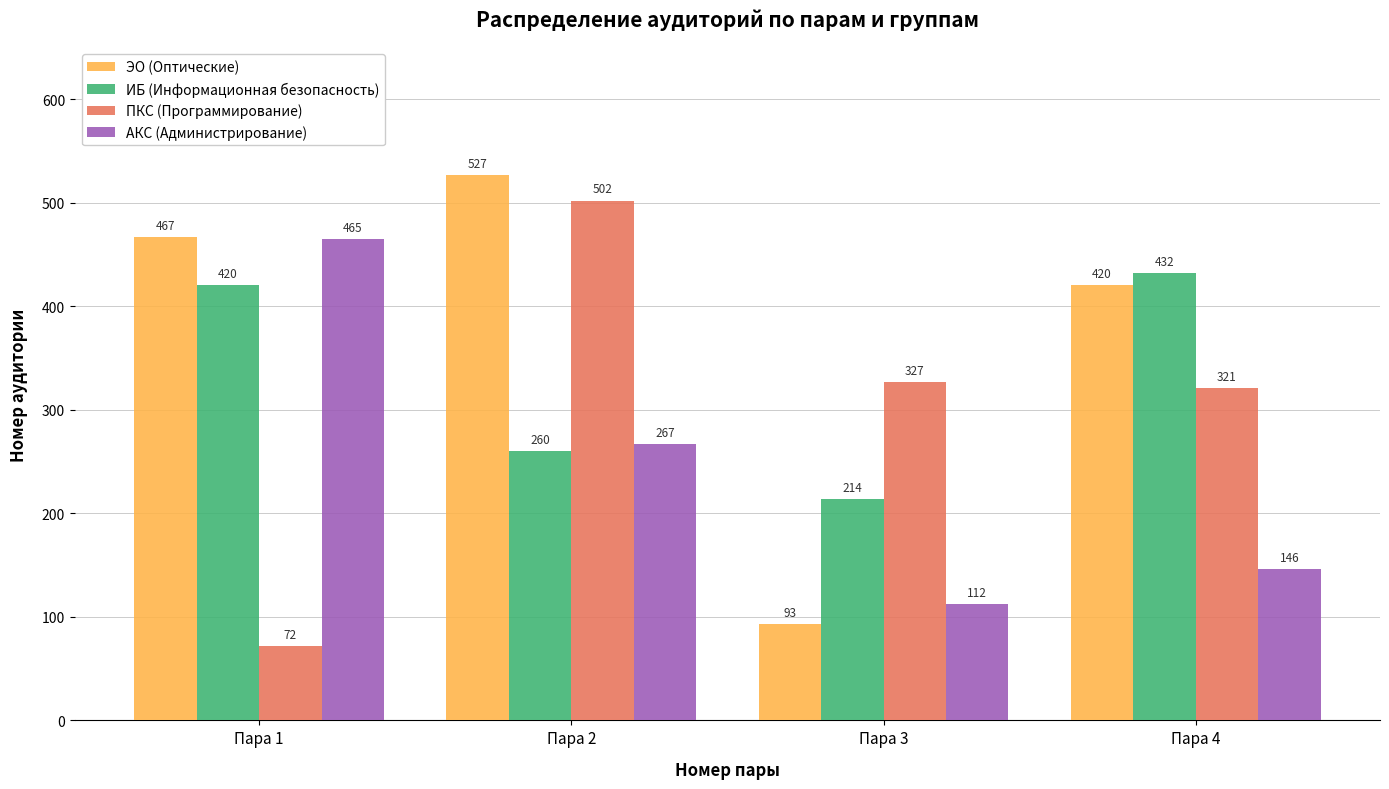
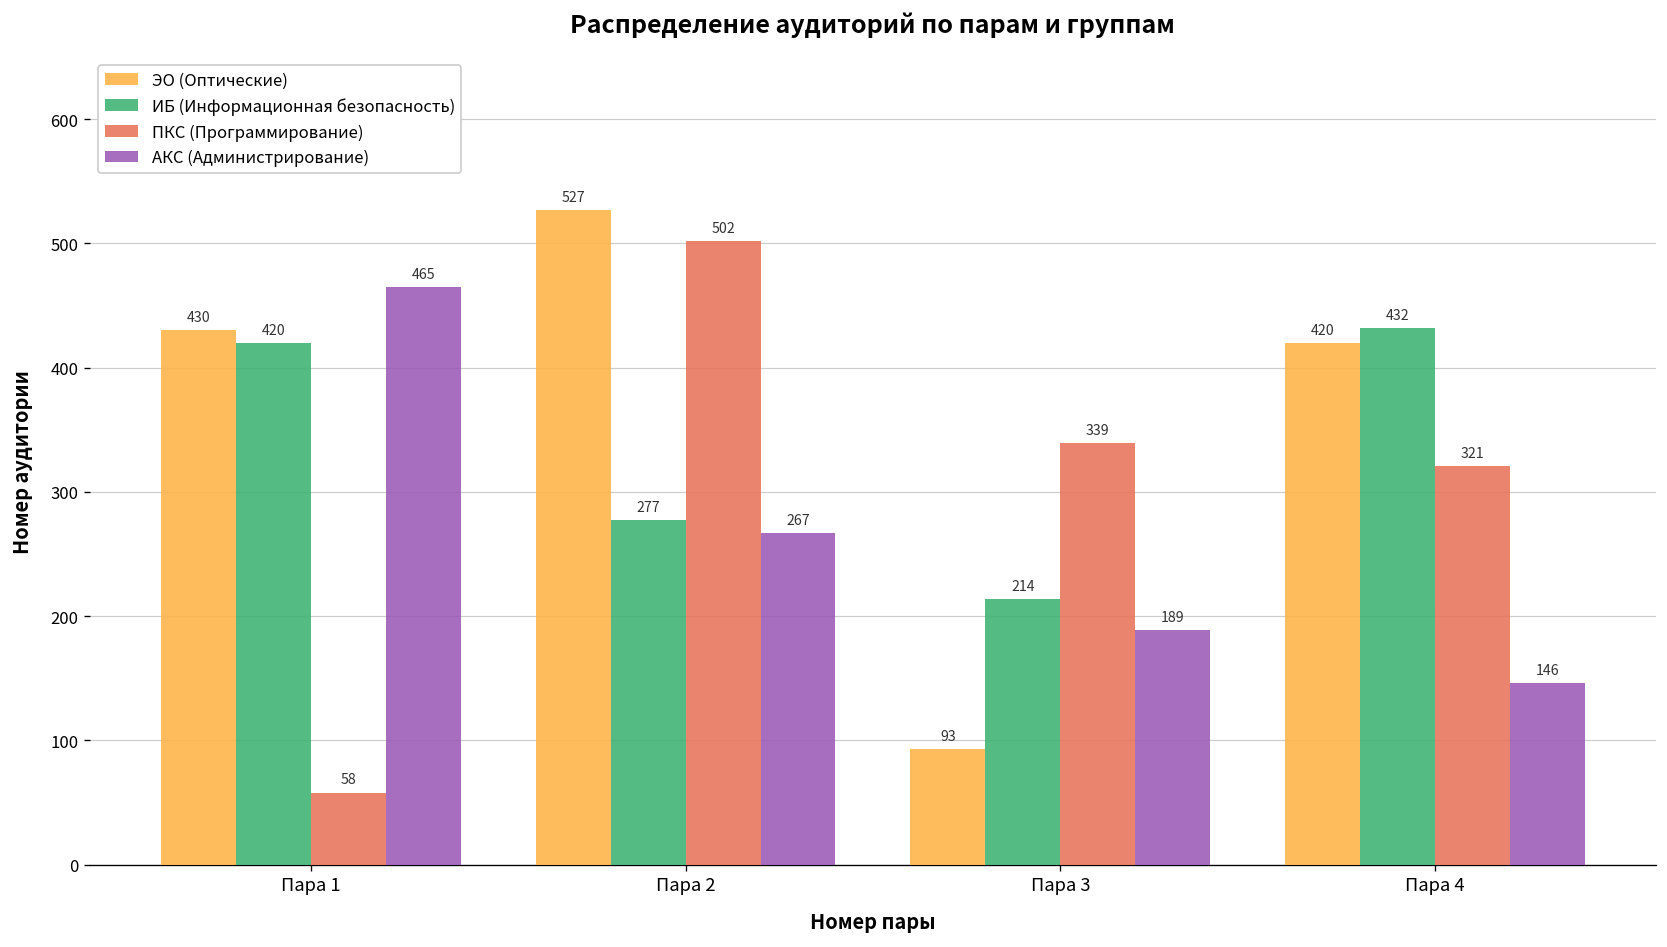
ЭО (Оптические), Пара 1: 467 -> 430
ПКС (Программирование), Пара 1: 72 -> 58
ИБ (Информационная безопасность), Пара 2: 260 -> 277
ПКС (Программирование), Пара 3: 327 -> 339
АКС (Администрирование), Пара 3: 112 -> 189
